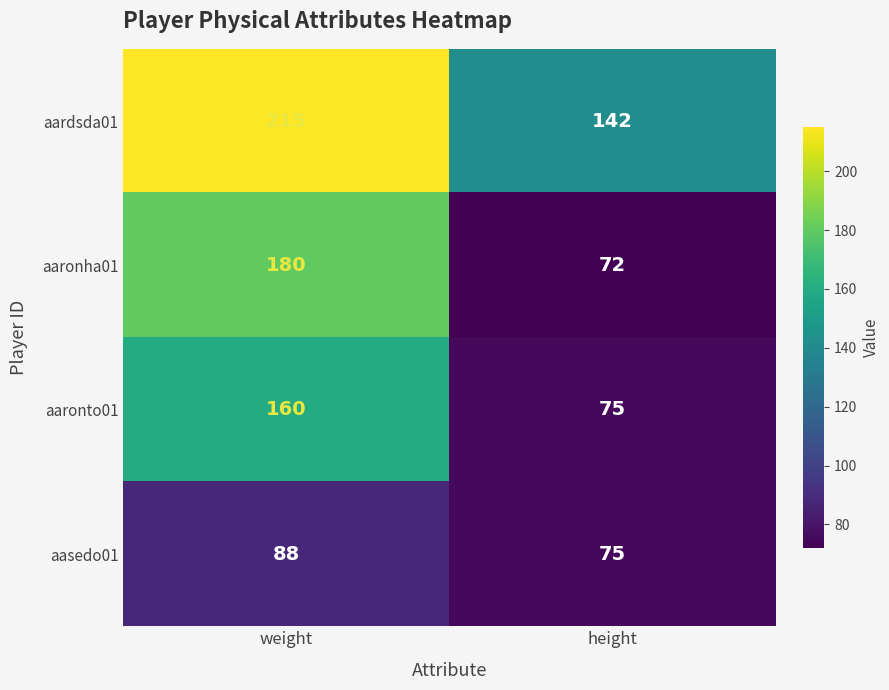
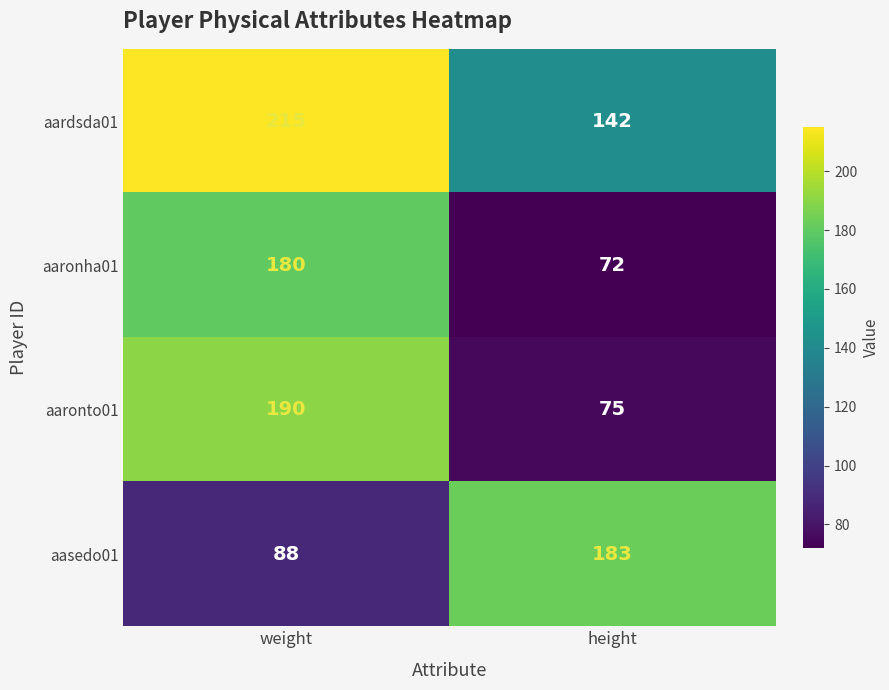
aaronto01, weight: 160 -> 190
aasedo01, height: 75 -> 183
